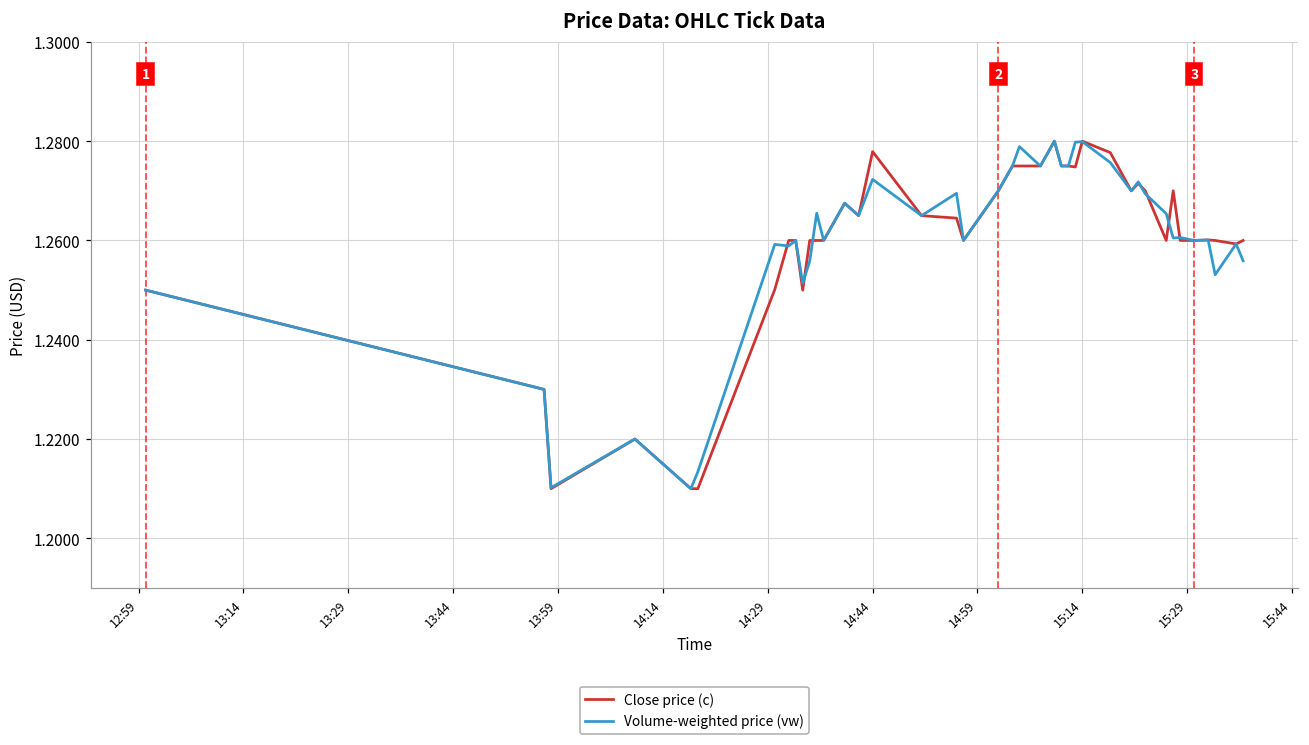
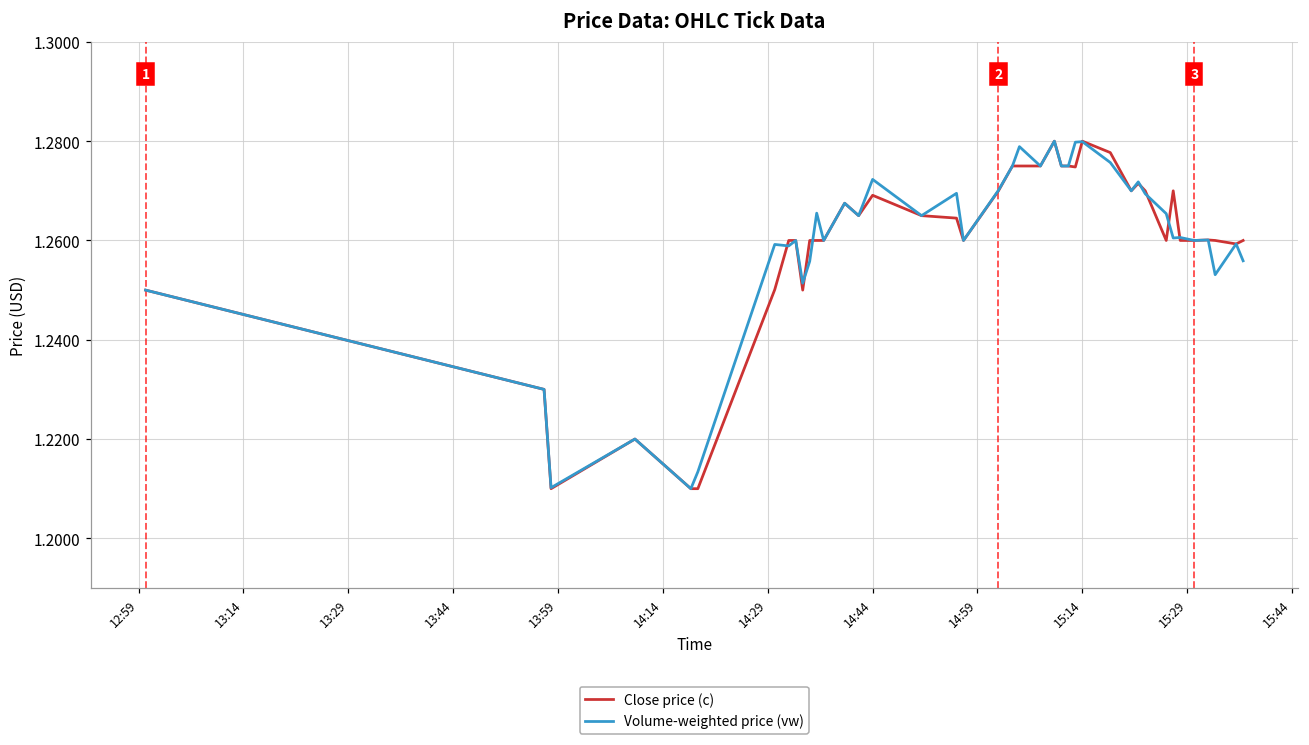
Close price (c), 14:44: 1.278 -> 1.269
